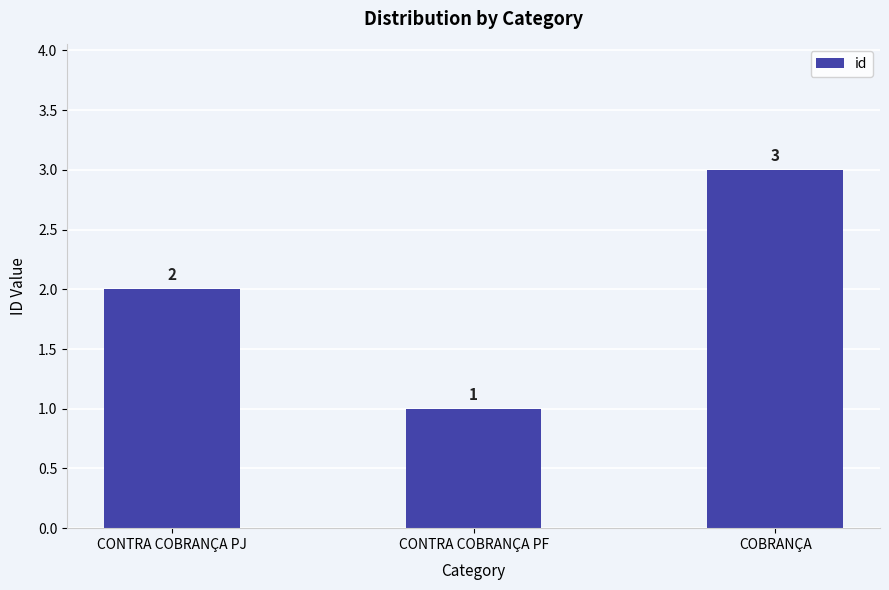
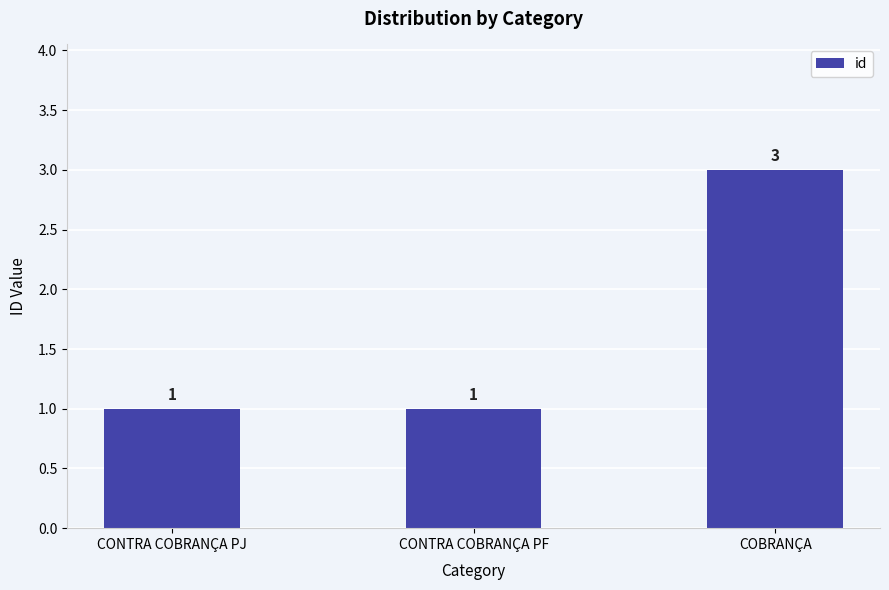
CONTRA COBRANÇA PJ: 2 -> 1
